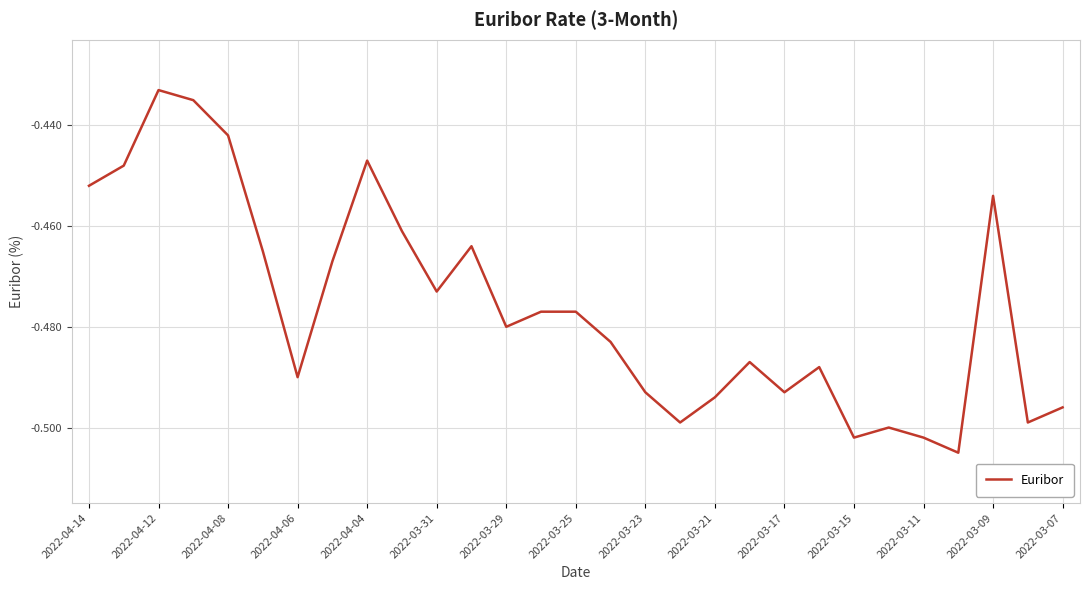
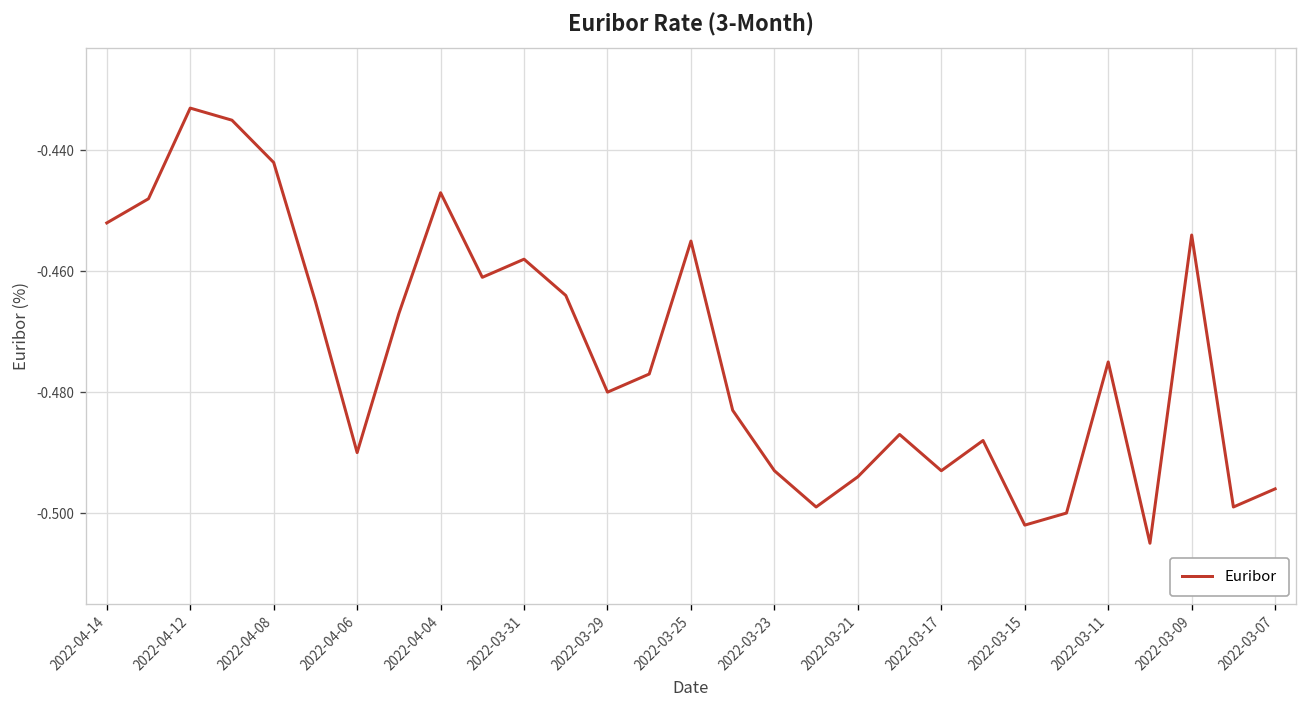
2022-03-31: -0.473 -> -0.458
2022-03-25: -0.477 -> -0.455
2022-03-11: -0.502 -> -0.475
